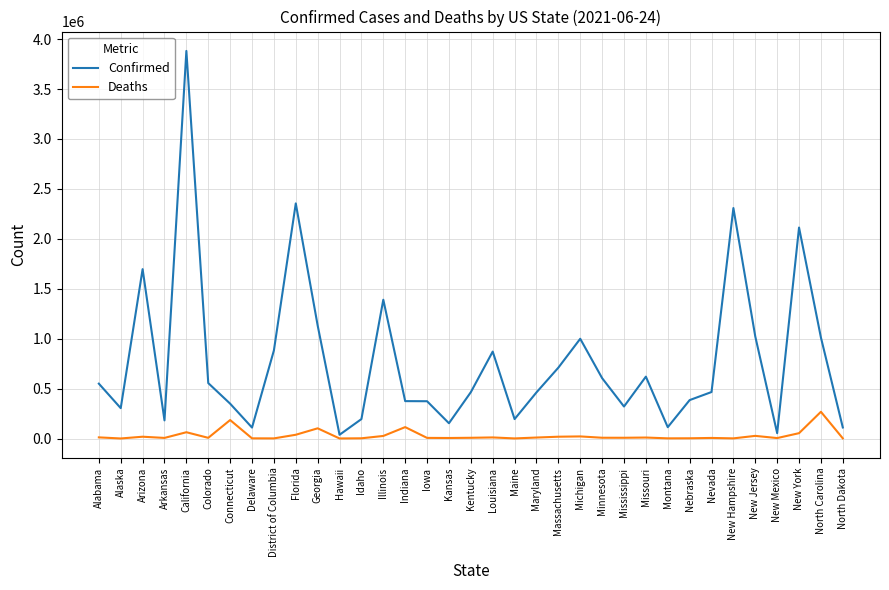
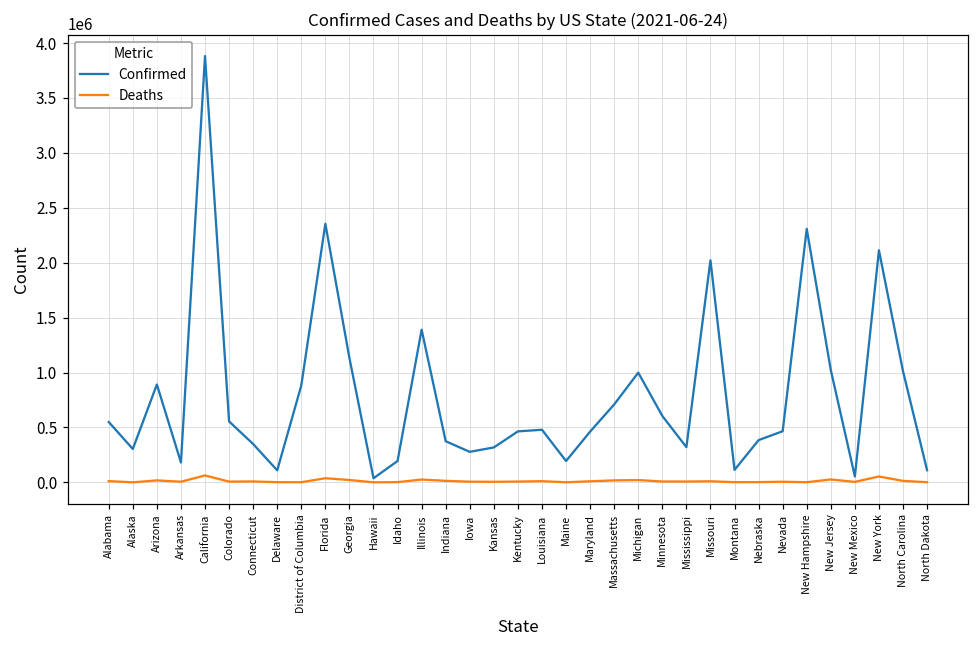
Confirmed, Arizona: 1700000 -> 900000
Deaths, Connecticut: 200000 -> 0
Deaths, Georgia: 100000 -> 0
Deaths, Indiana: 100000 -> 0
Confirmed, Iowa: 400000 -> 300000
Confirmed, Kansas: 200000 -> 300000
Confirmed, Louisiana: 900000 -> 500000
Confirmed, Missouri: 600000 -> 2000000
Deaths, North Carolina: 300000 -> 0
